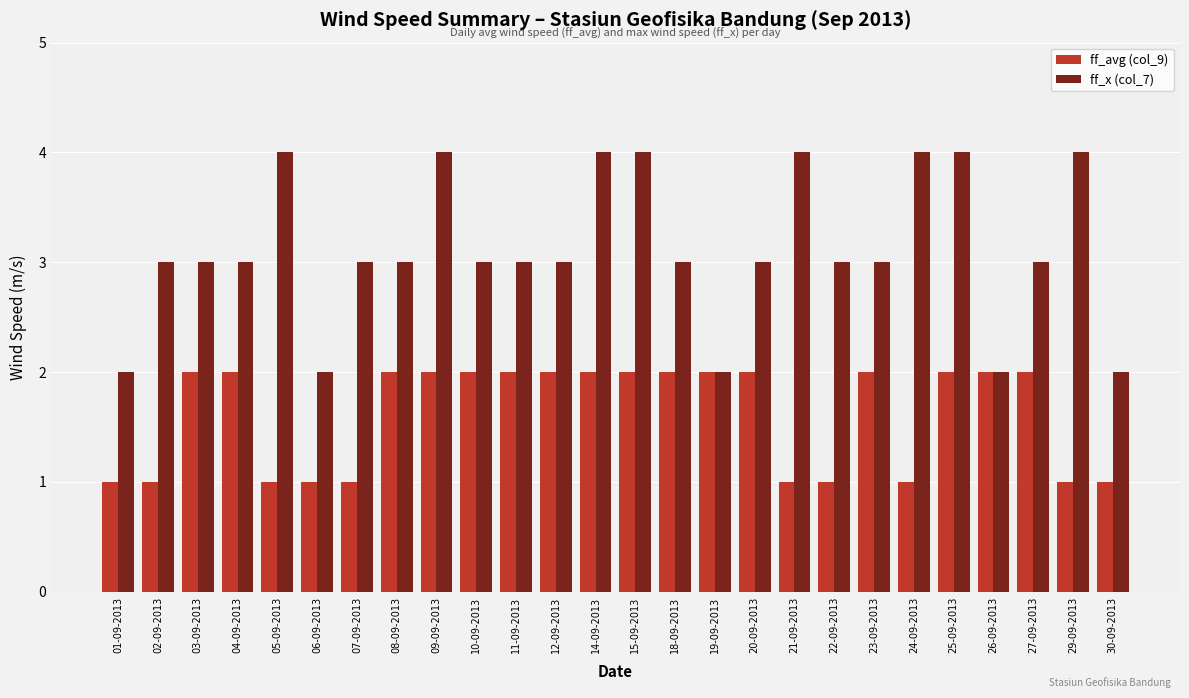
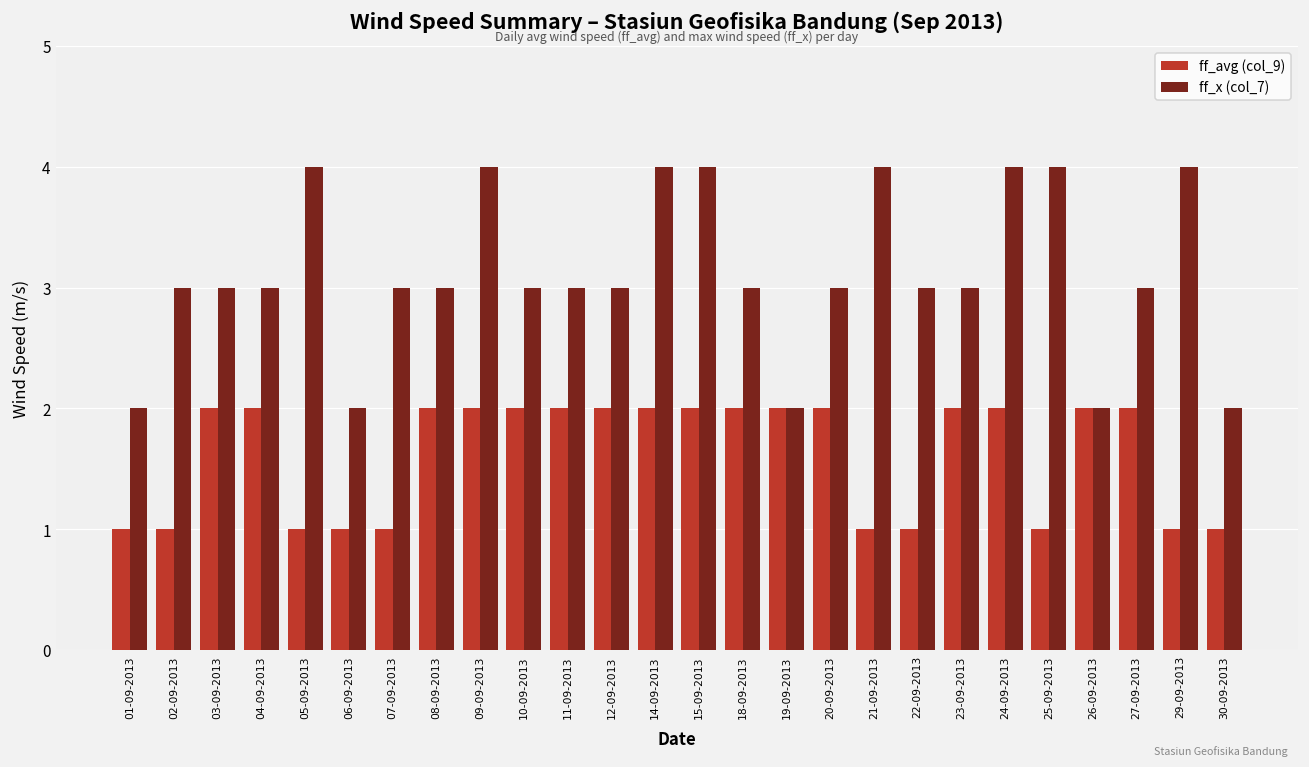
ff_avg (col_9), 24-09-2013: 1 -> 2
ff_avg (col_9), 25-09-2013: 2 -> 1
